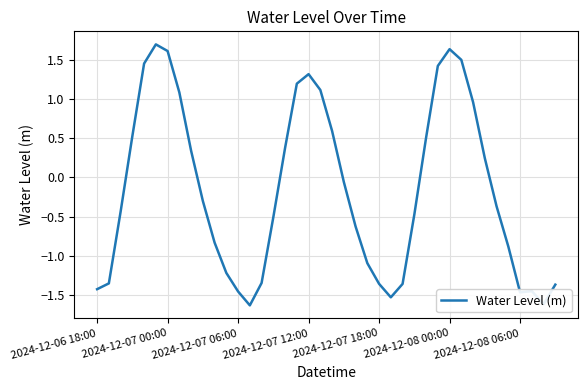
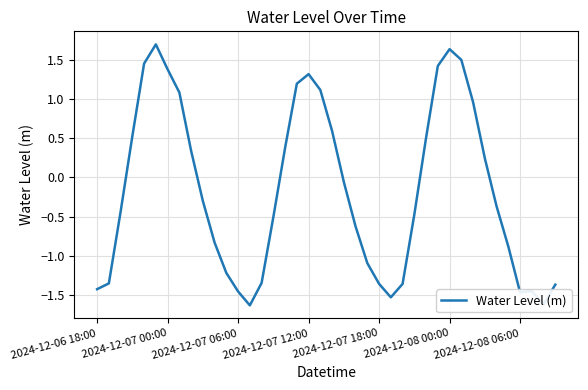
2024-12-07 00:00: 1.6 -> 1.4
